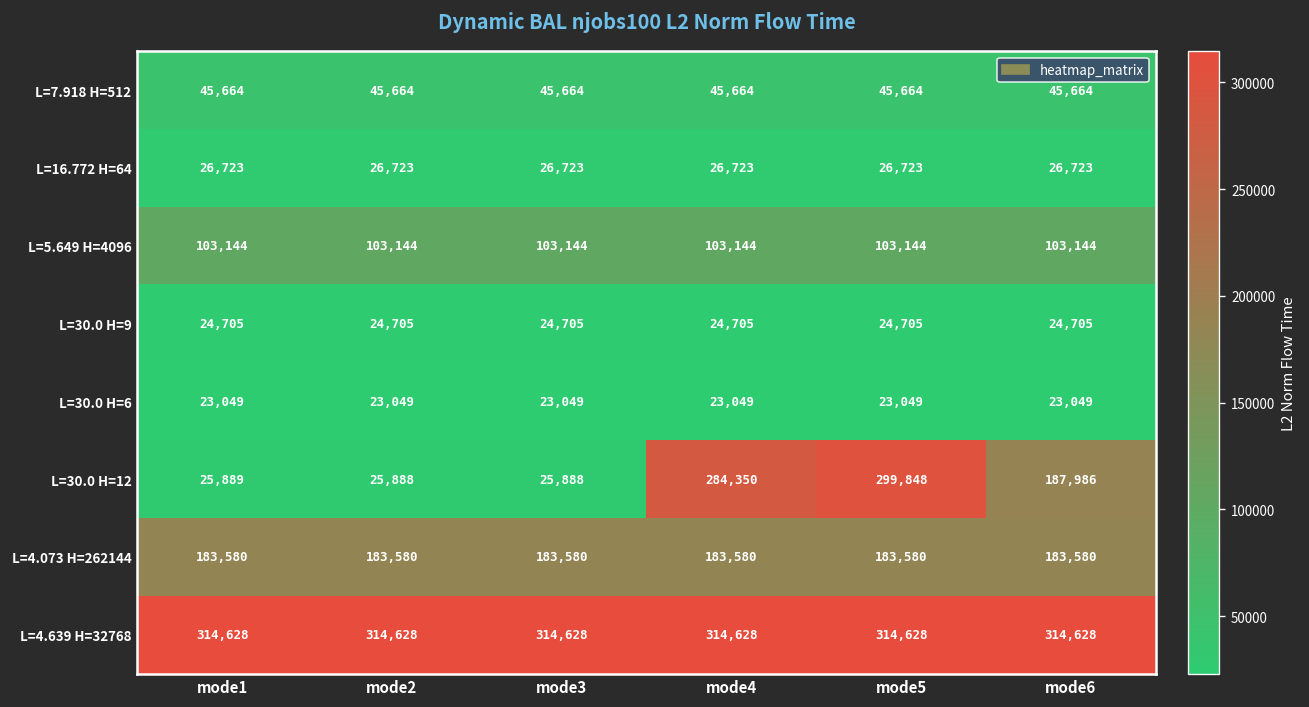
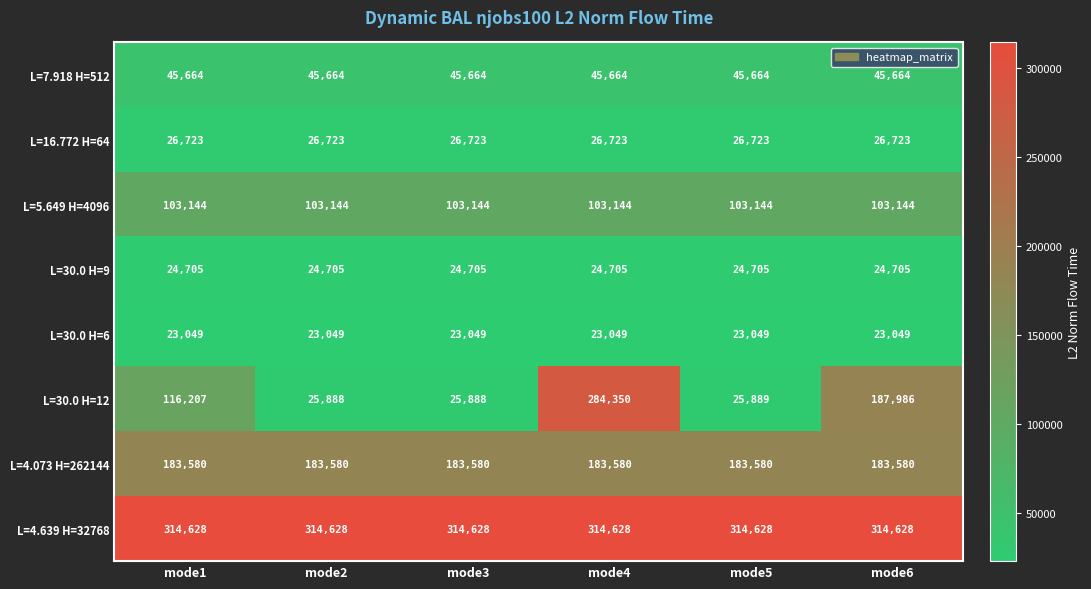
L=30.0 H=12, mode1: 25,889 -> 116,207
L=30.0 H=12, mode5: 299,848 -> 25,889
